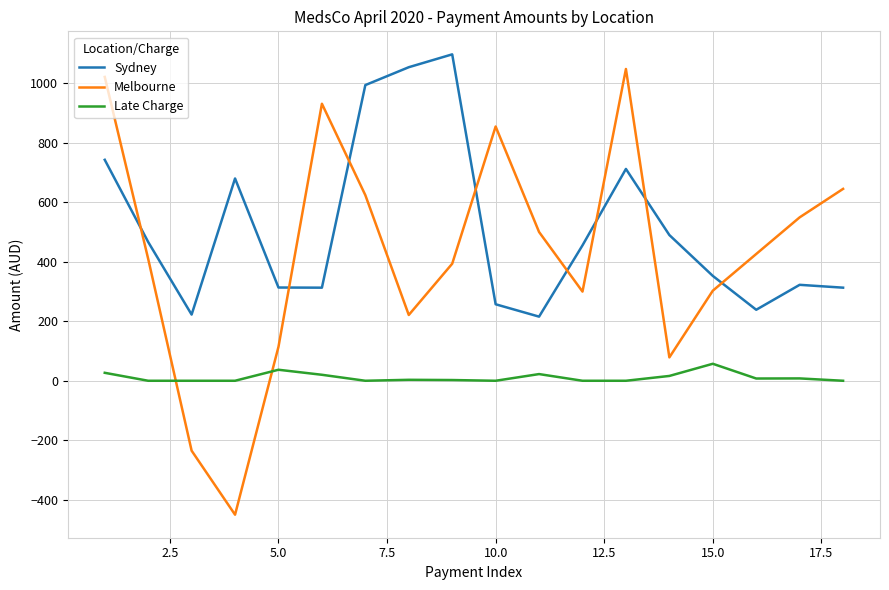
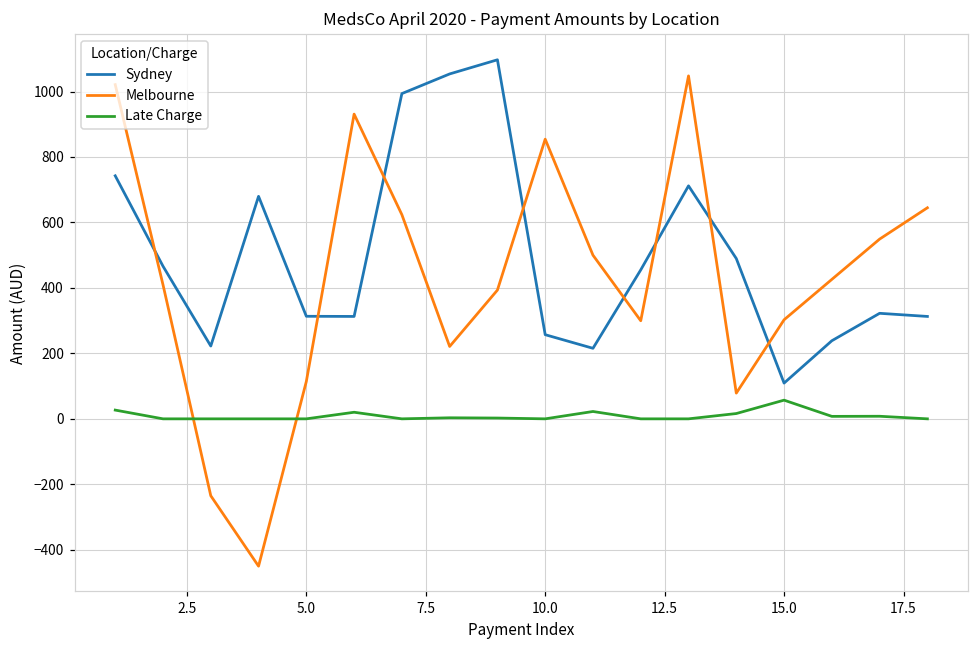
Late Charge, 5.0: 40 -> 0
Sydney, 15.0: 350 -> 110
